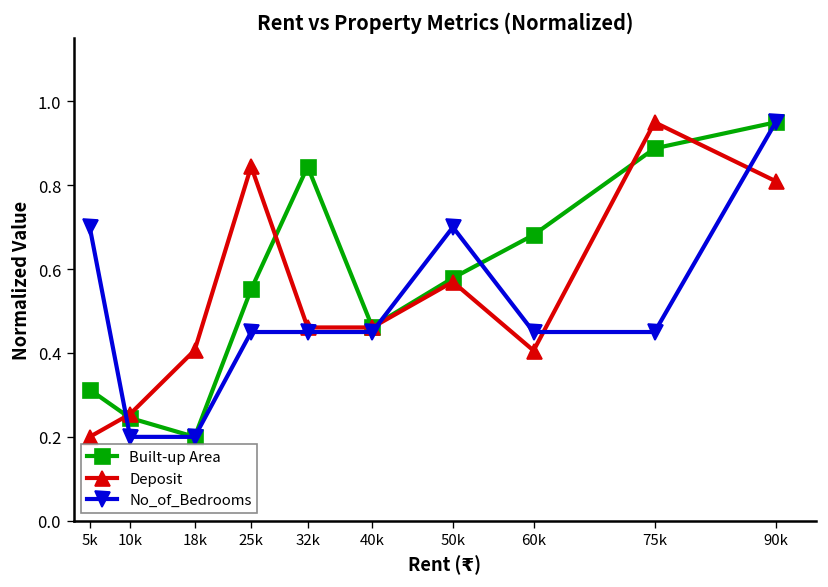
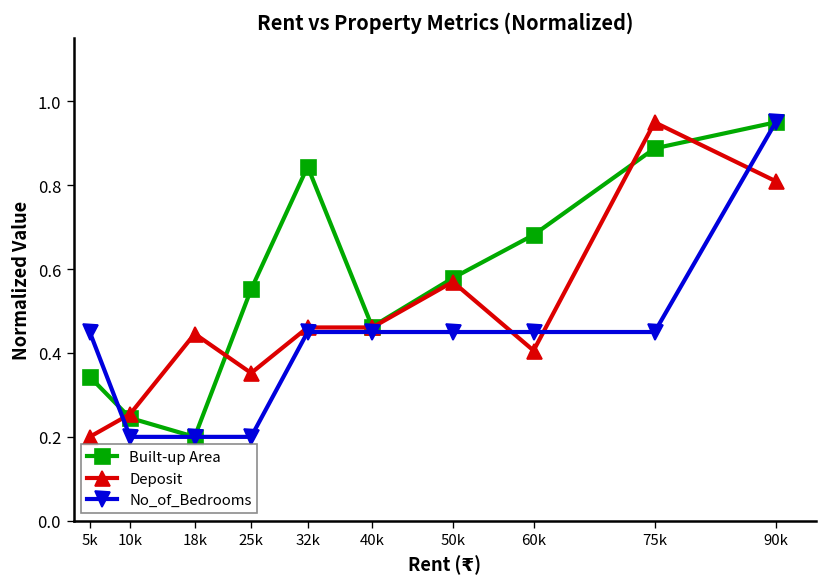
Built-up Area, 5k: 0.31 -> 0.34
No_of_Bedrooms, 5k: 0.70 -> 0.45
Deposit, 18k: 0.41 -> 0.45
Deposit, 25k: 0.84 -> 0.35
No_of_Bedrooms, 25k: 0.45 -> 0.20
No_of_Bedrooms, 50k: 0.70 -> 0.45
